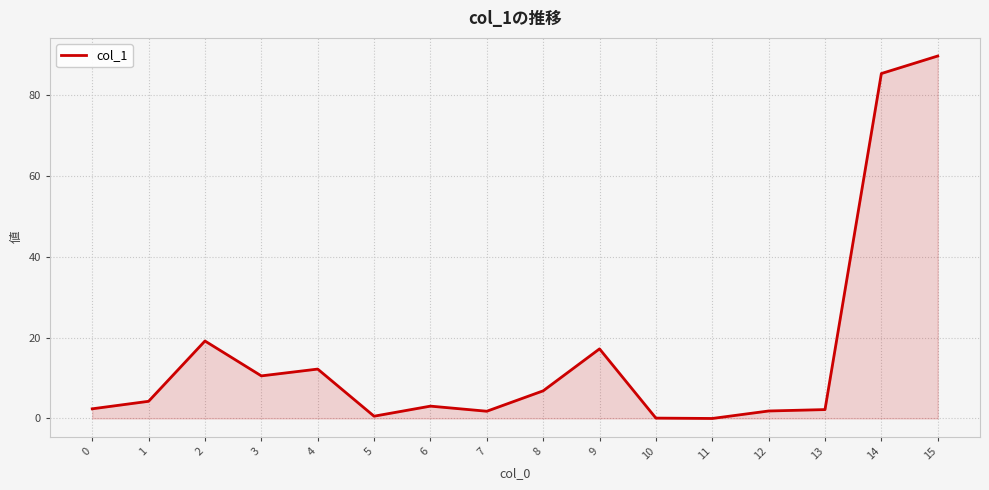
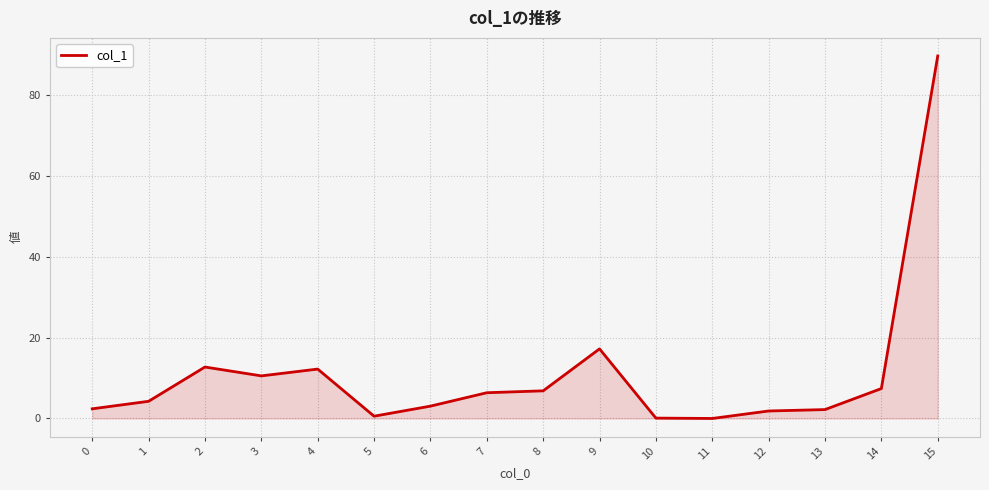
2: 19 -> 13
7: 2 -> 6
14: 85 -> 7
